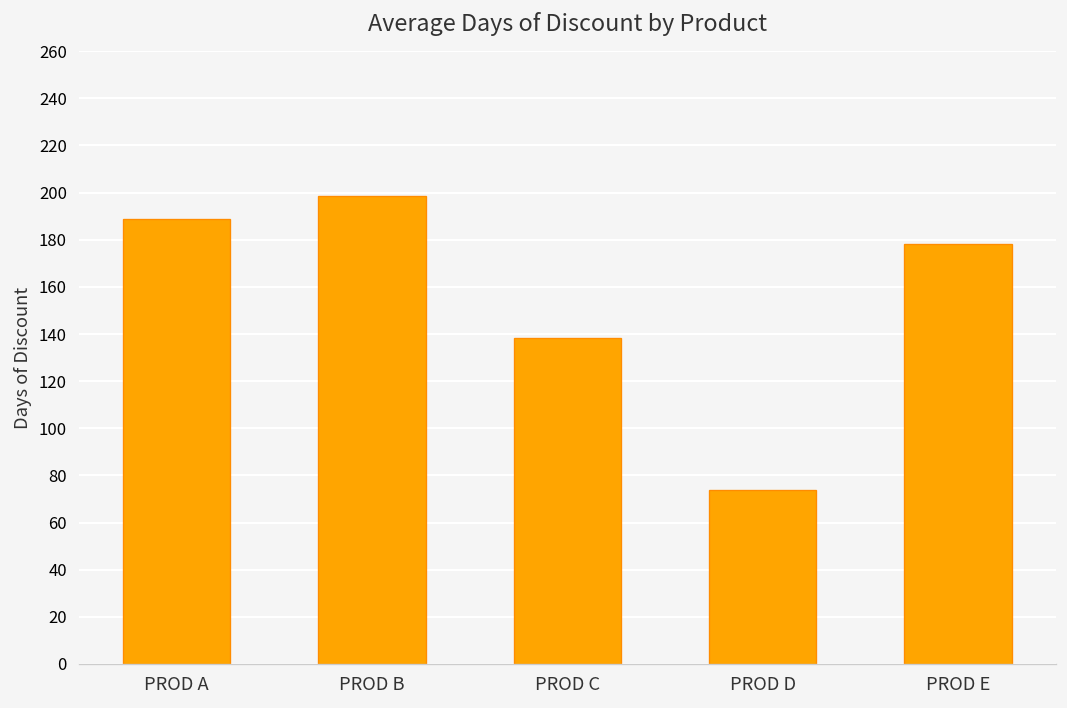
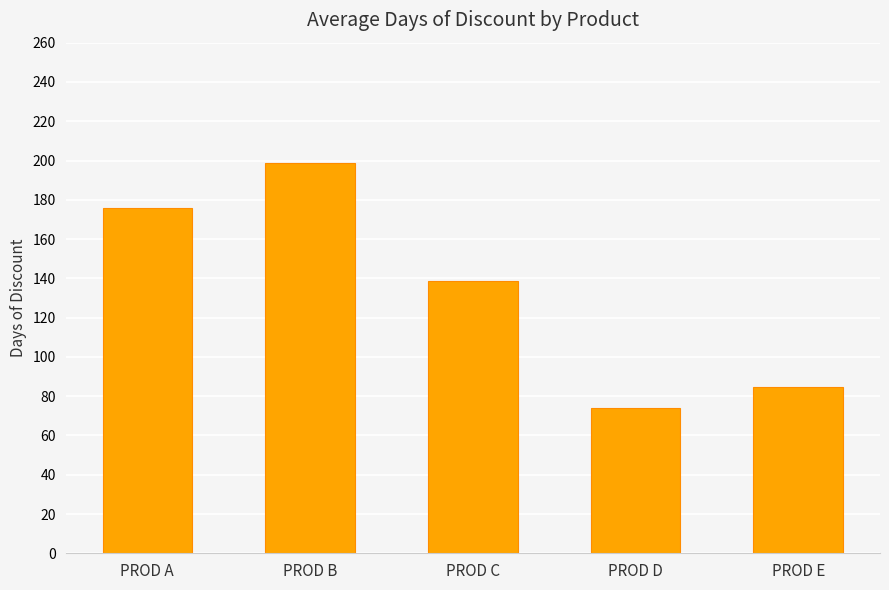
PROD A: 189 -> 176
PROD E: 178 -> 85
